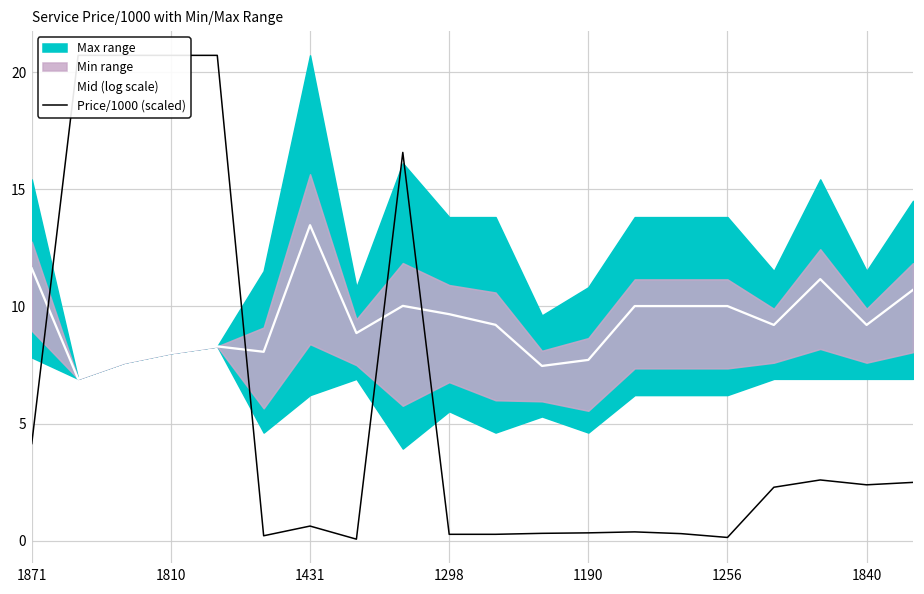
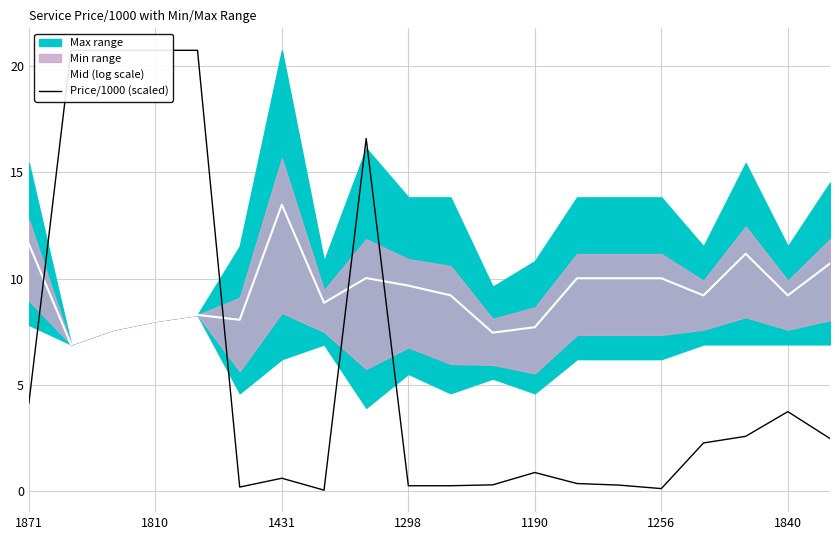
Price/1000 (scaled), 1190: 0.3 -> 0.9
Price/1000 (scaled), 1840: 2.4 -> 3.8
